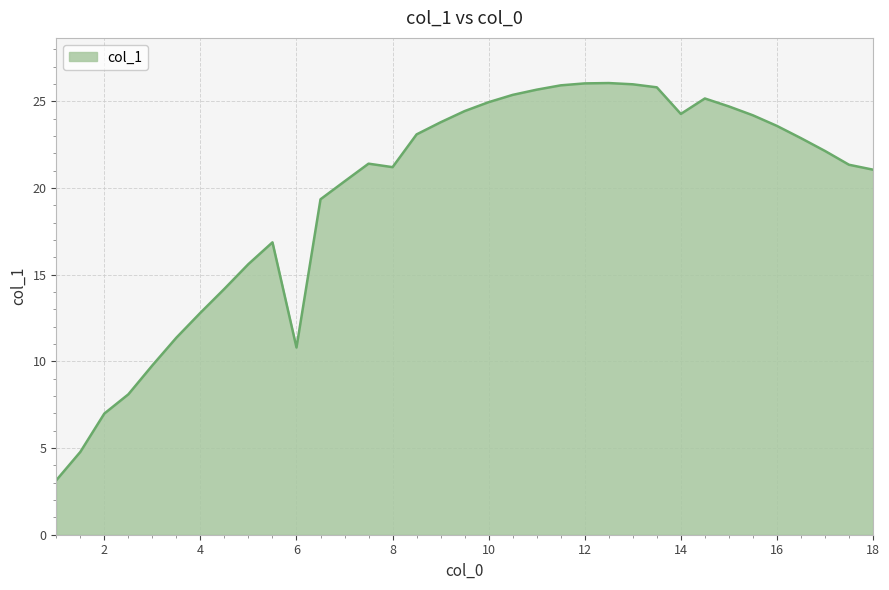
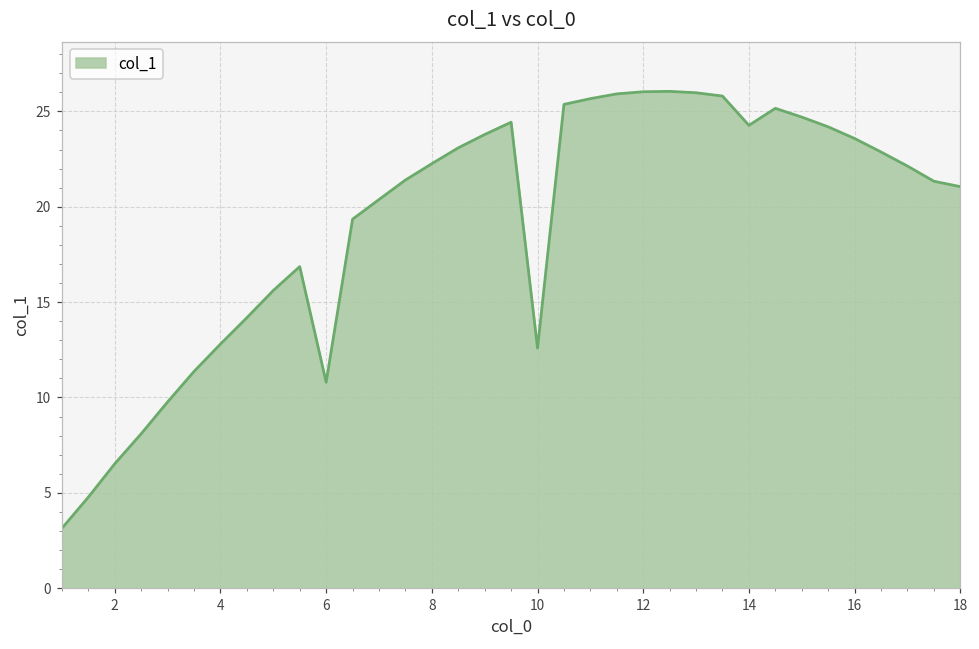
2: 7.0 -> 6.5
8: 21.2 -> 22.3
10: 24.9 -> 12.6
